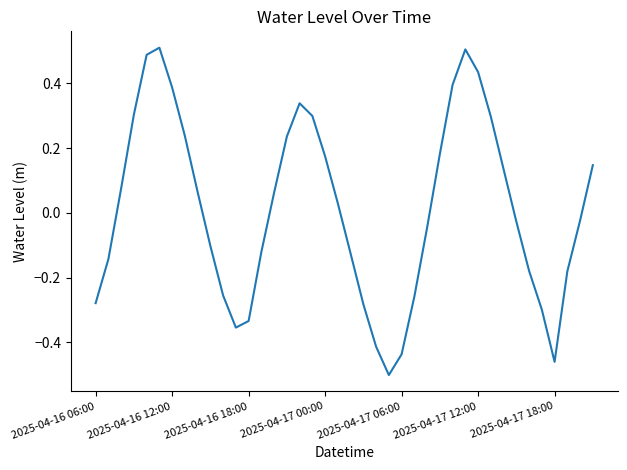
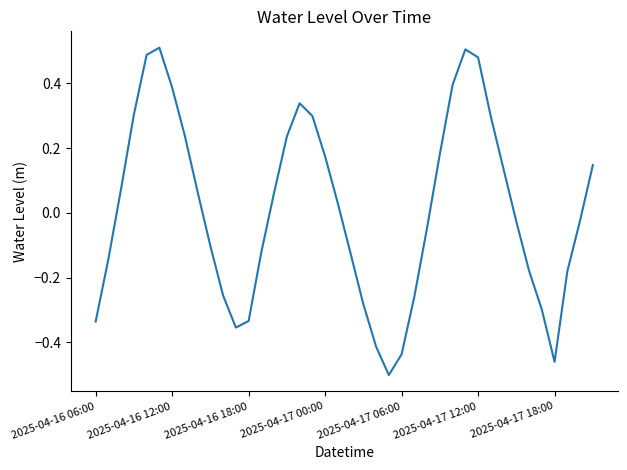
2025-04-16 06:00: -0.28 -> -0.34
2025-04-17 12:00: 0.43 -> 0.48
